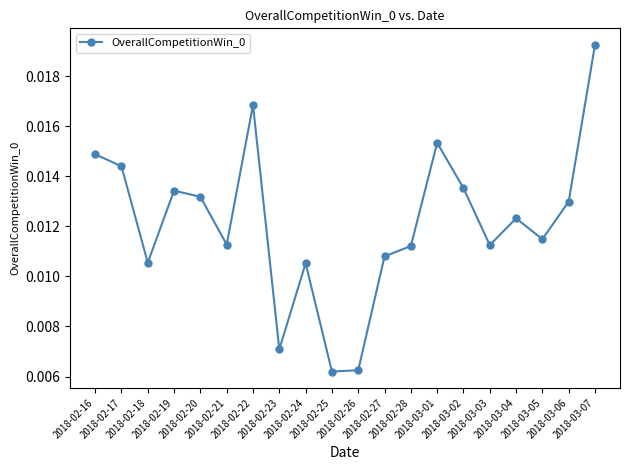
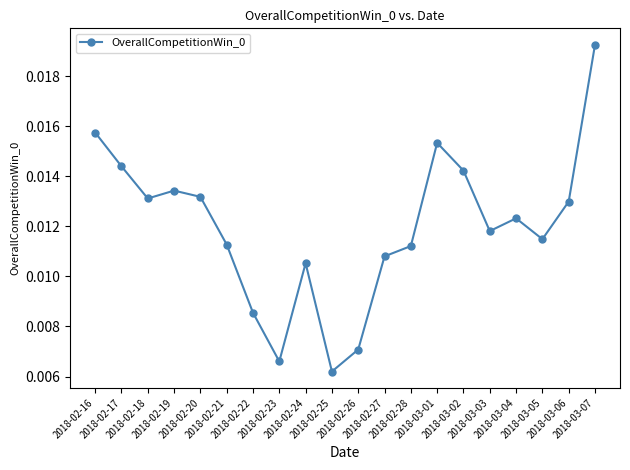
2018-02-16: 0.0149 -> 0.0157
2018-02-18: 0.0105 -> 0.0131
2018-02-22: 0.0168 -> 0.0085
2018-02-23: 0.0071 -> 0.0066
2018-02-26: 0.0063 -> 0.0071
2018-03-02: 0.0135 -> 0.0142
2018-03-03: 0.0113 -> 0.0118
